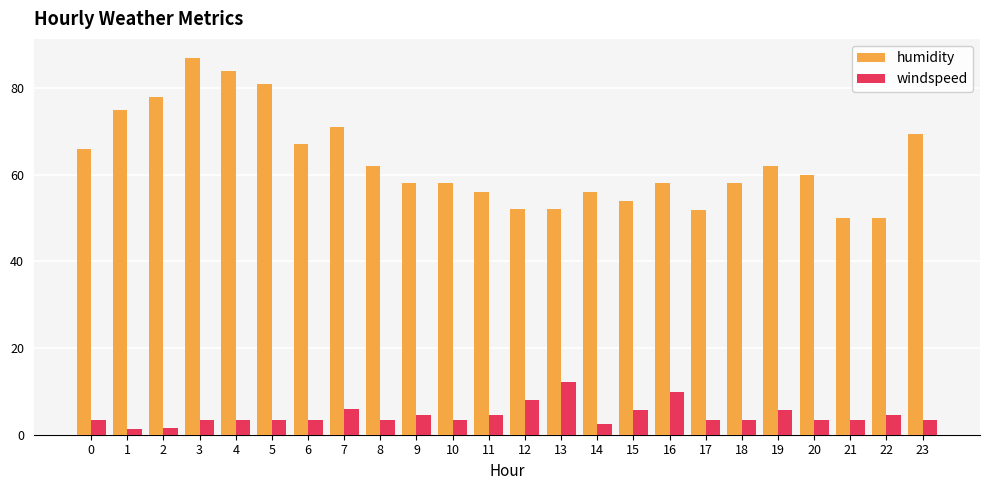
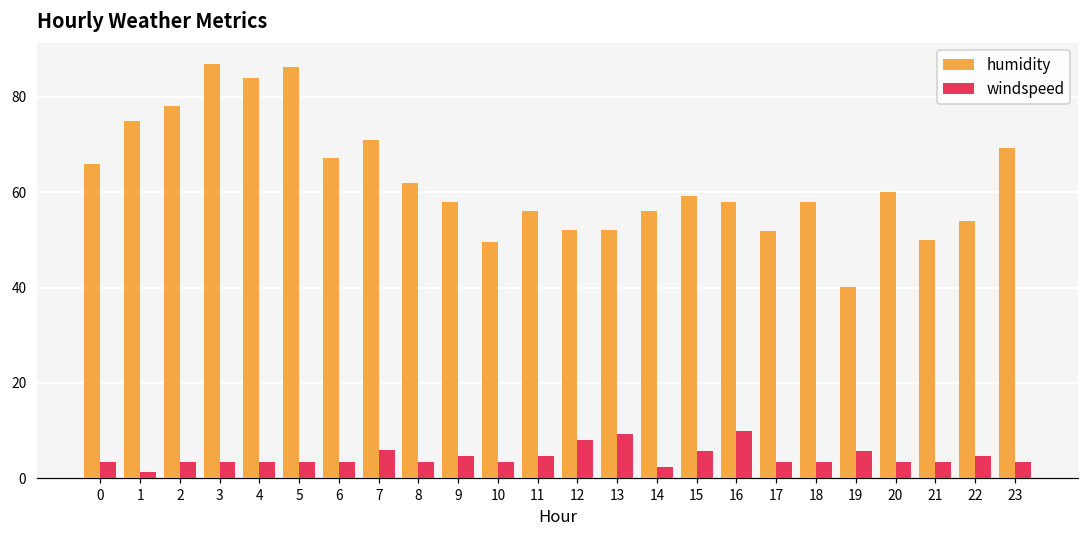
windspeed, 2: 2 -> 4
humidity, 5: 81 -> 86
humidity, 10: 58 -> 50
windspeed, 13: 12 -> 9
humidity, 15: 54 -> 59
humidity, 19: 62 -> 40
humidity, 22: 50 -> 54
